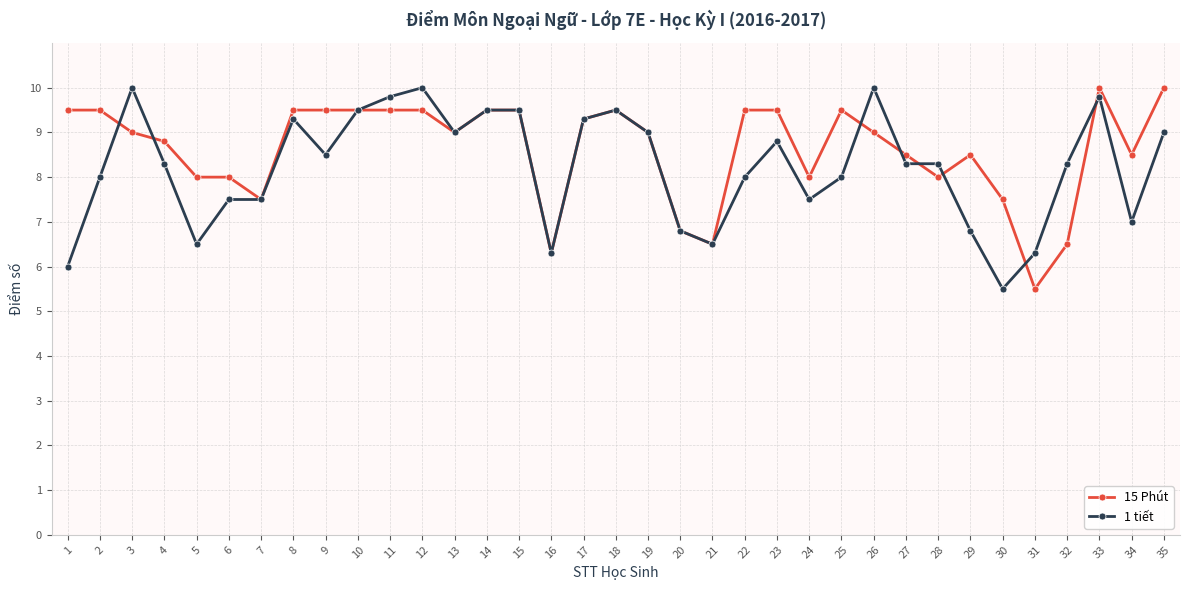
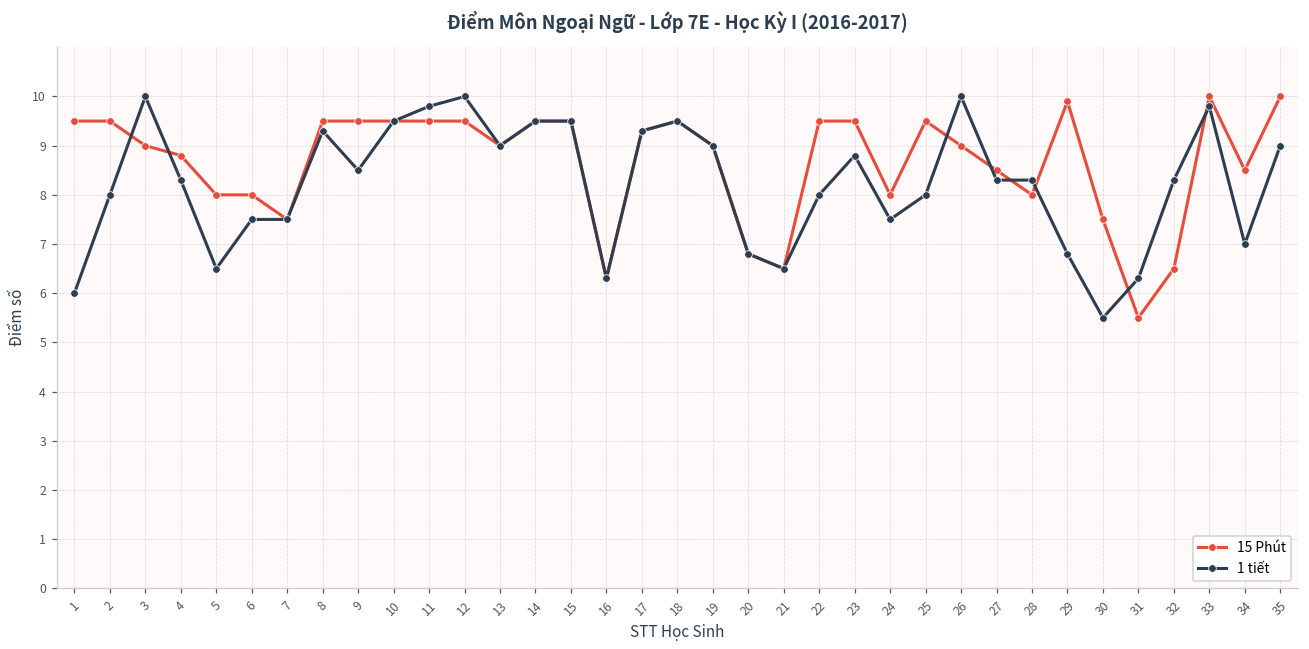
15 Phút, 29: 8.5 -> 9.9
